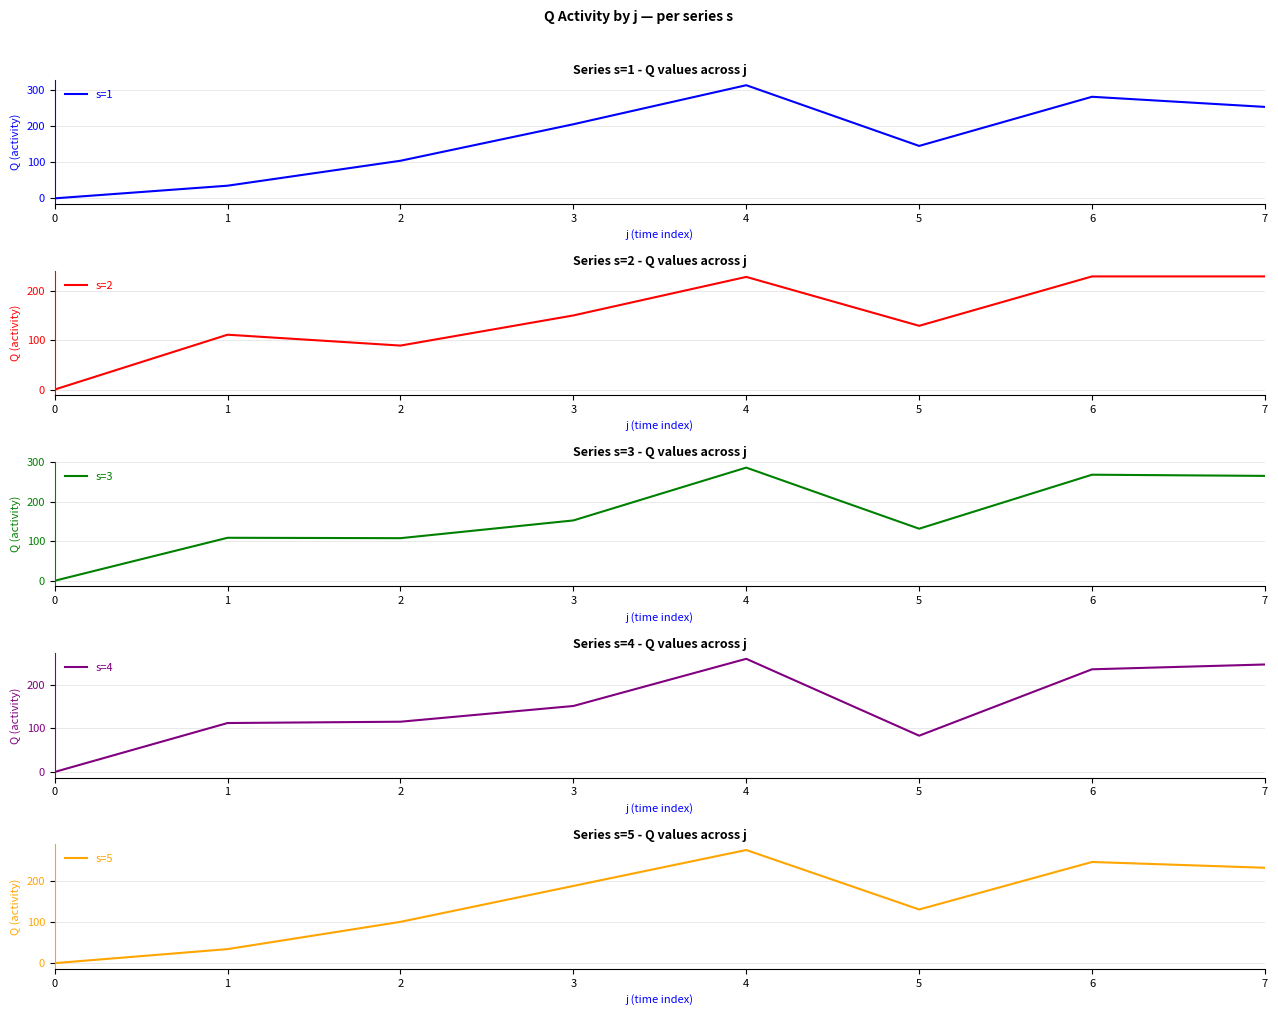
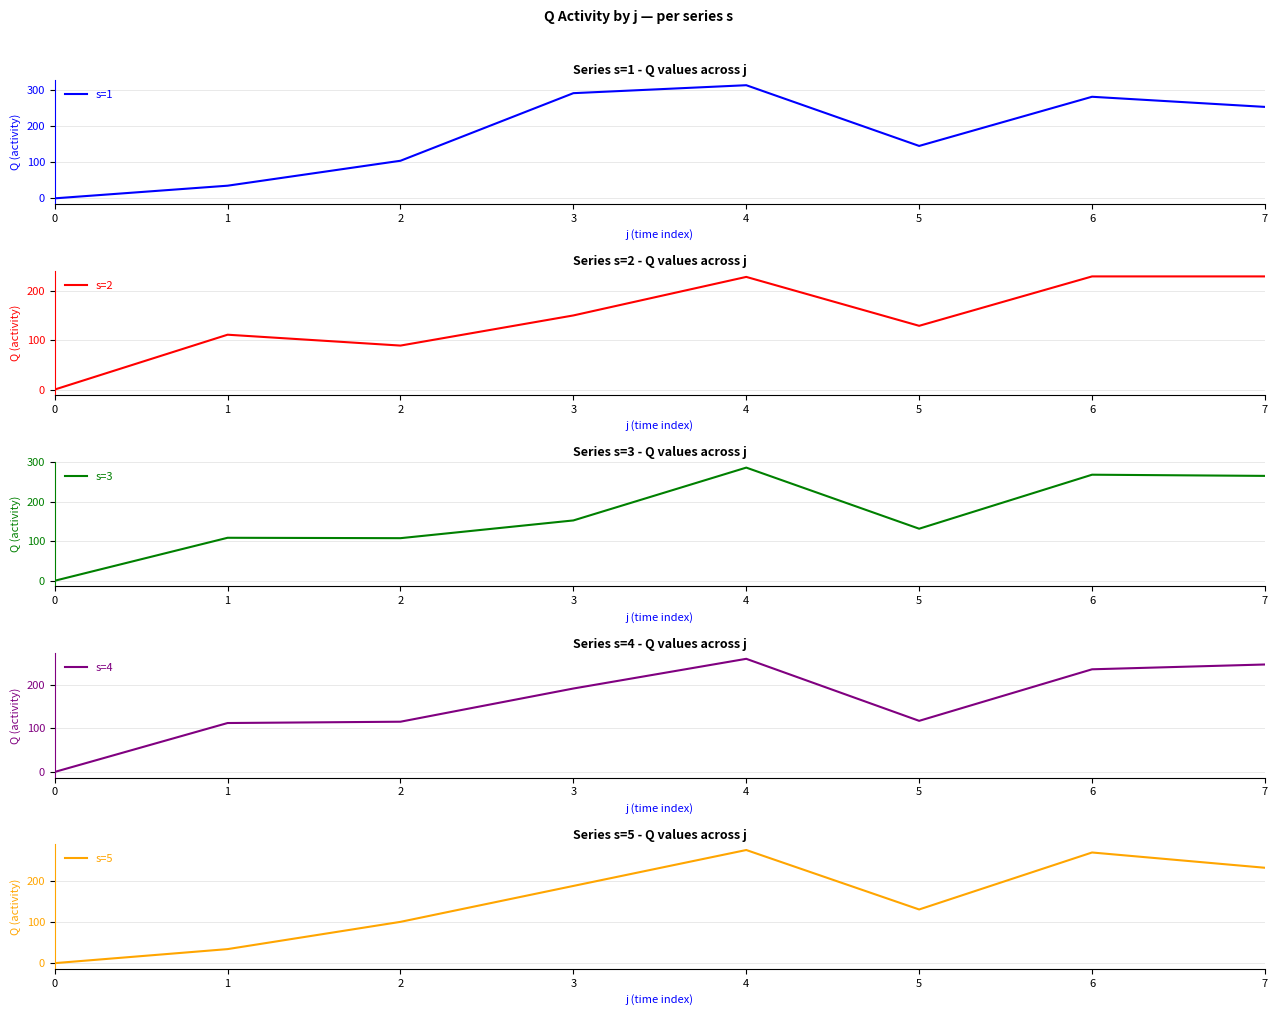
Series s=1 - Q values across j, 3: 210 -> 290
Series s=4 - Q values across j, 3: 150 -> 190
Series s=4 - Q values across j, 5: 80 -> 120
Series s=5 - Q values across j, 6: 250 -> 270
